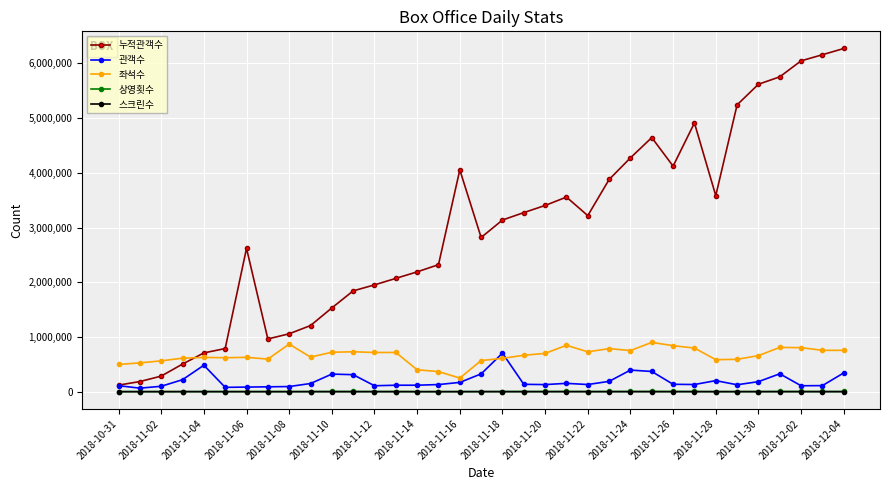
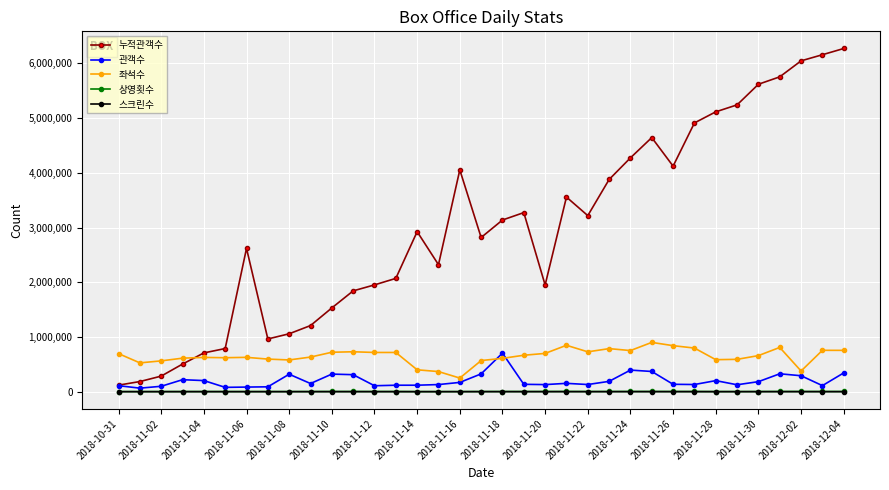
좌석수, 2018-10-31: 500,000 -> 700,000
관객수, 2018-11-04: 500,000 -> 200,000
관객수, 2018-11-08: 100,000 -> 300,000
좌석수, 2018-11-08: 900,000 -> 600,000
누적관객수, 2018-11-14: 2,200,000 -> 2,900,000
누적관객수, 2018-11-20: 3,400,000 -> 2,000,000
누적관객수, 2018-11-28: 3,600,000 -> 5,100,000
관객수, 2018-12-02: 100,000 -> 300,000
좌석수, 2018-12-02: 800,000 -> 400,000
